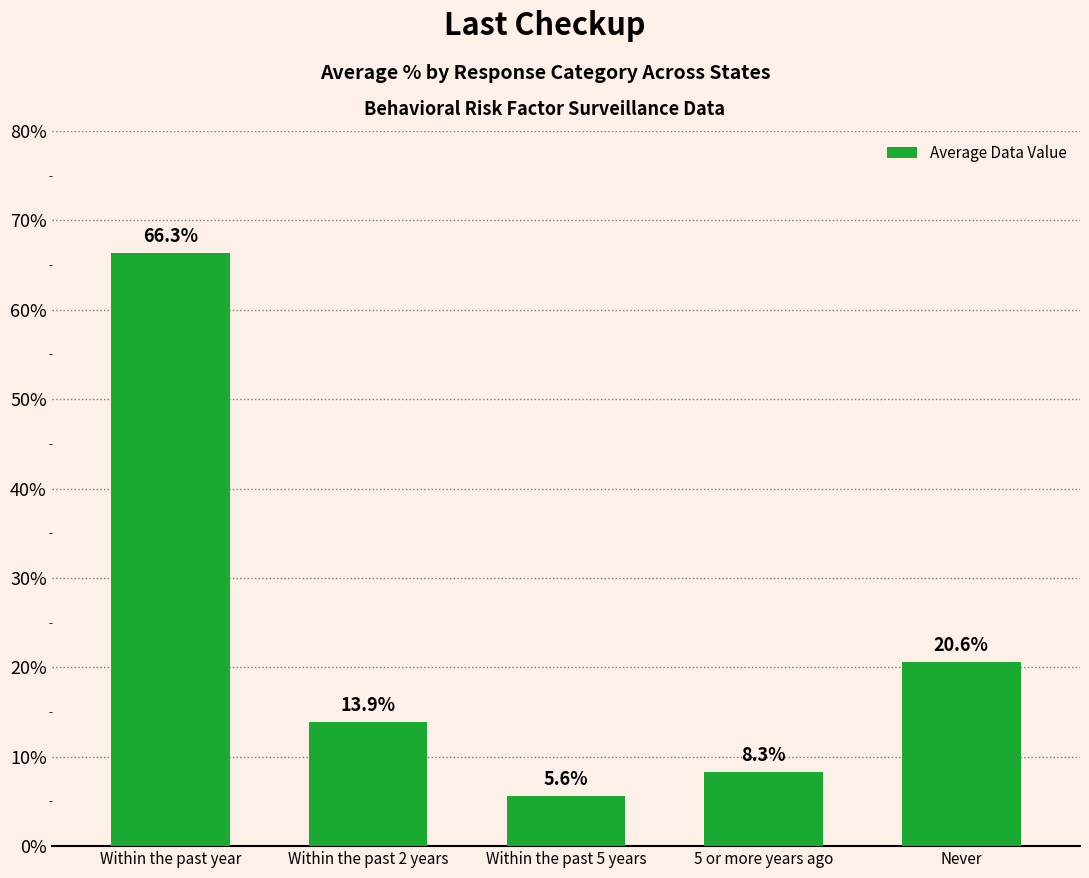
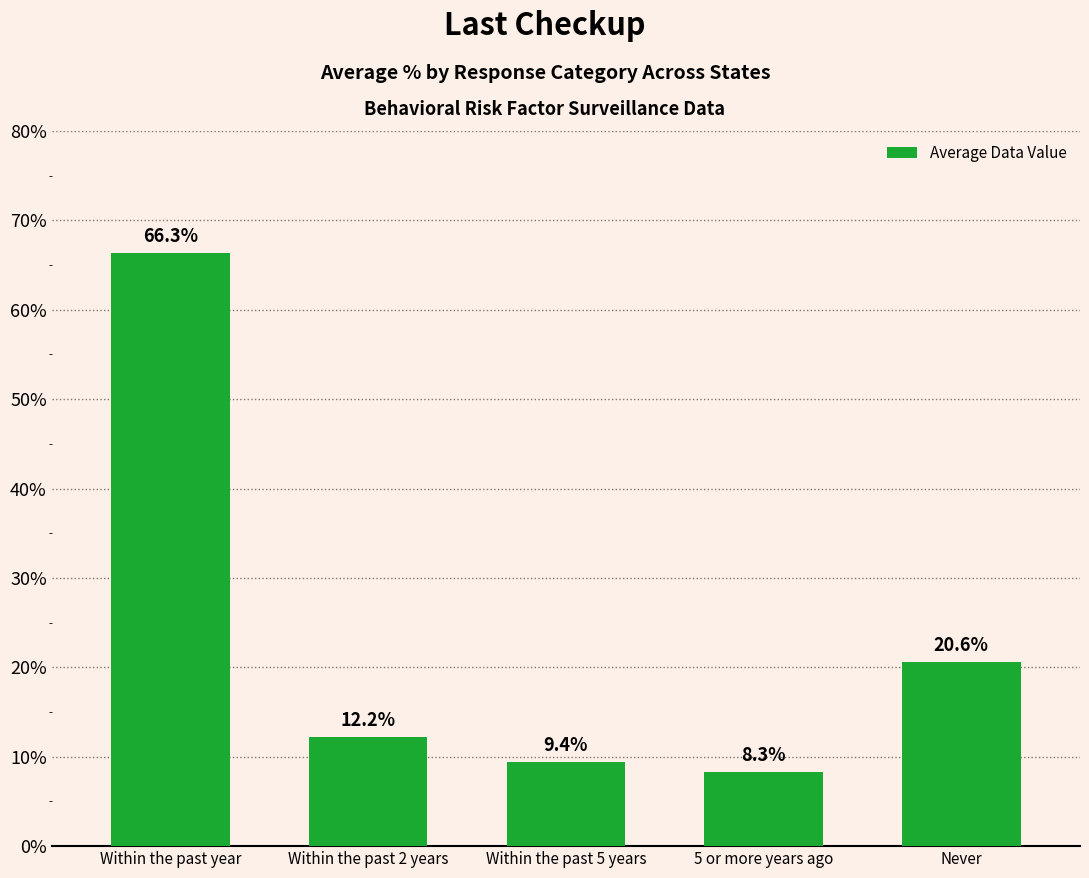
Within the past 2 years: 13.9% -> 12.2%
Within the past 5 years: 5.6% -> 9.4%
